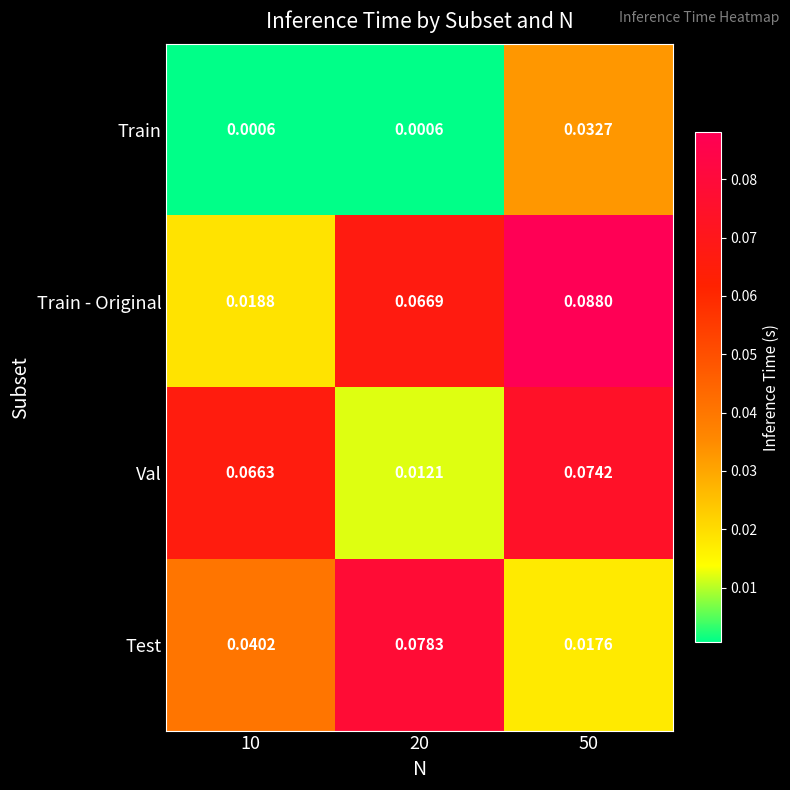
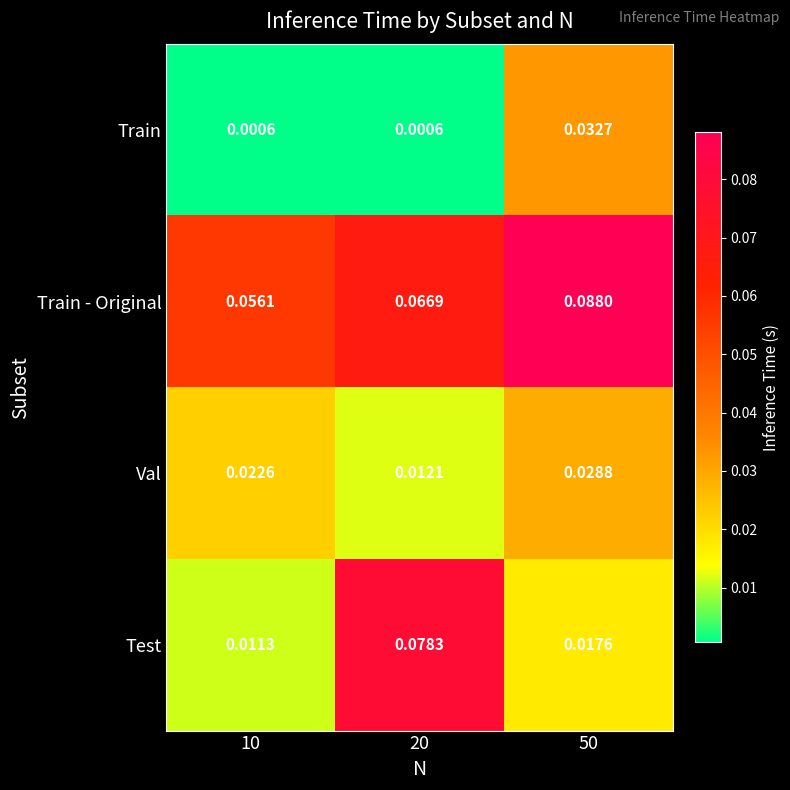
Train - Original, 10: 0.0188 -> 0.0561
Val, 10: 0.0663 -> 0.0226
Val, 50: 0.0742 -> 0.0288
Test, 10: 0.0402 -> 0.0113
